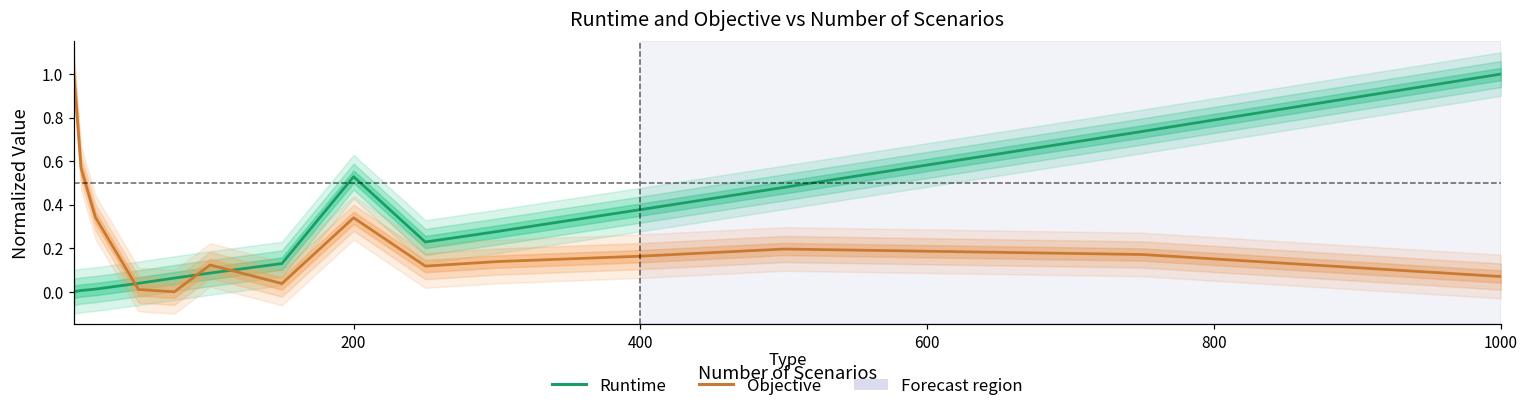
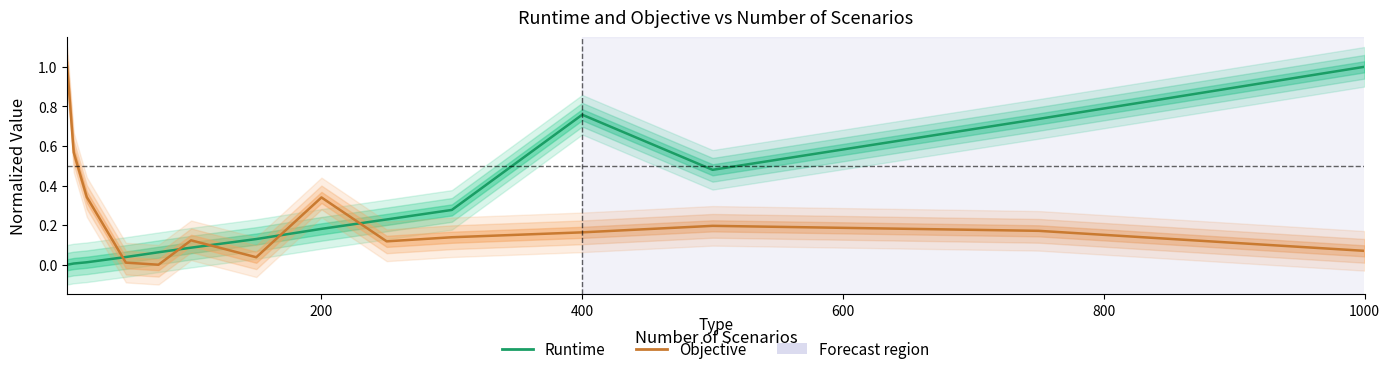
Runtime, 200: 0.53 -> 0.18
Runtime, 400: 0.38 -> 0.76
